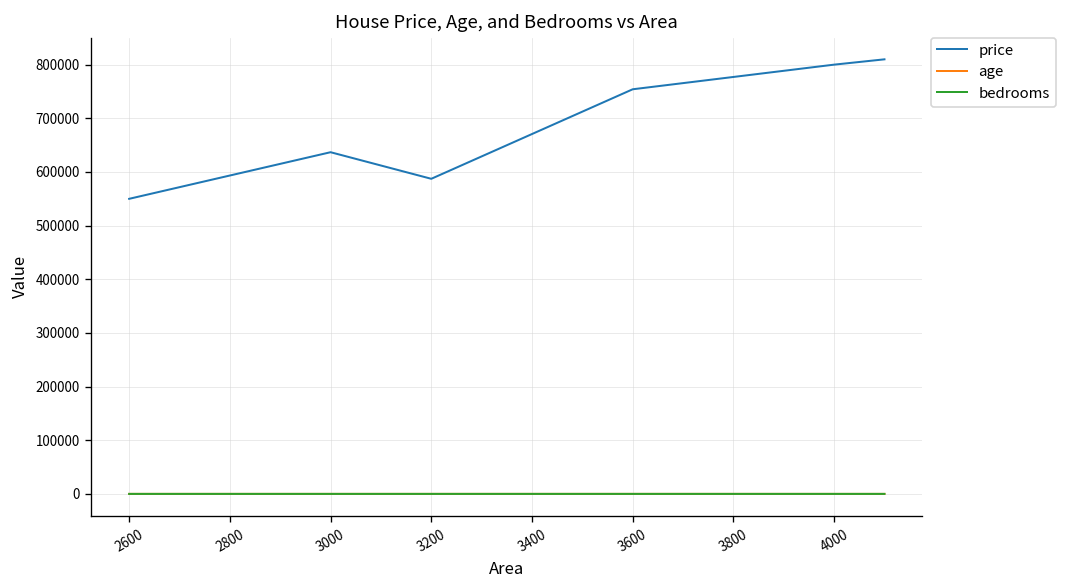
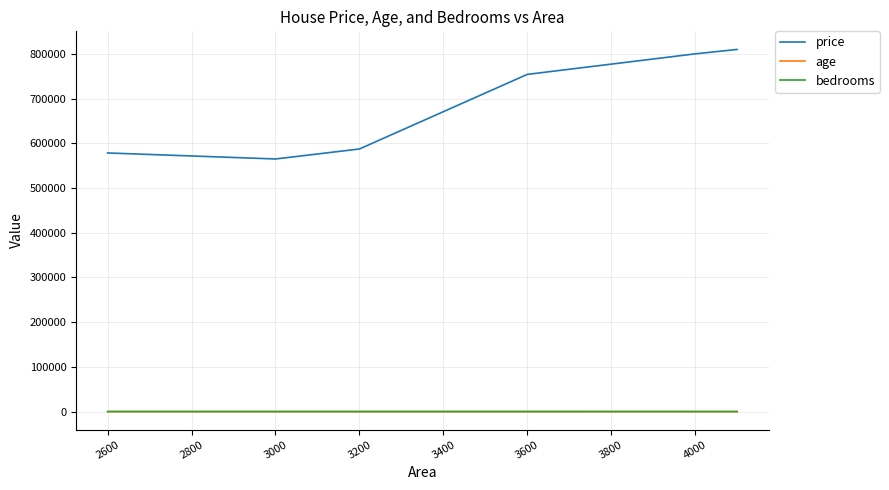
price, 2600: 550000 -> 580000
price, 3000: 640000 -> 570000
